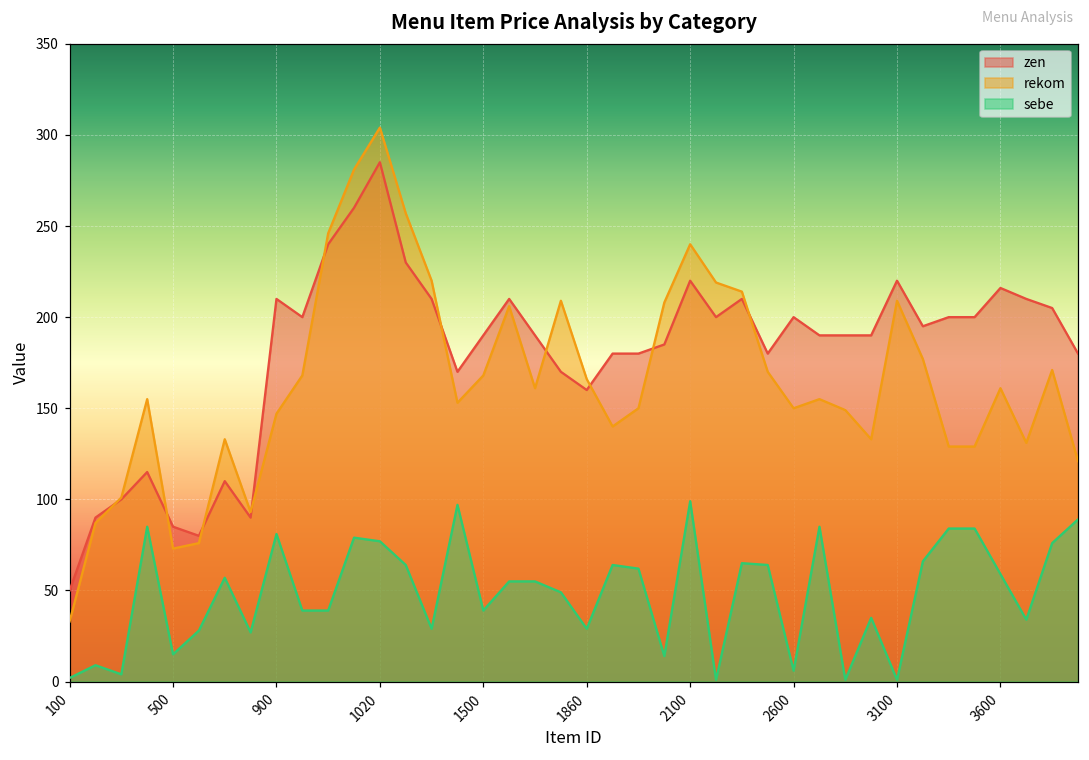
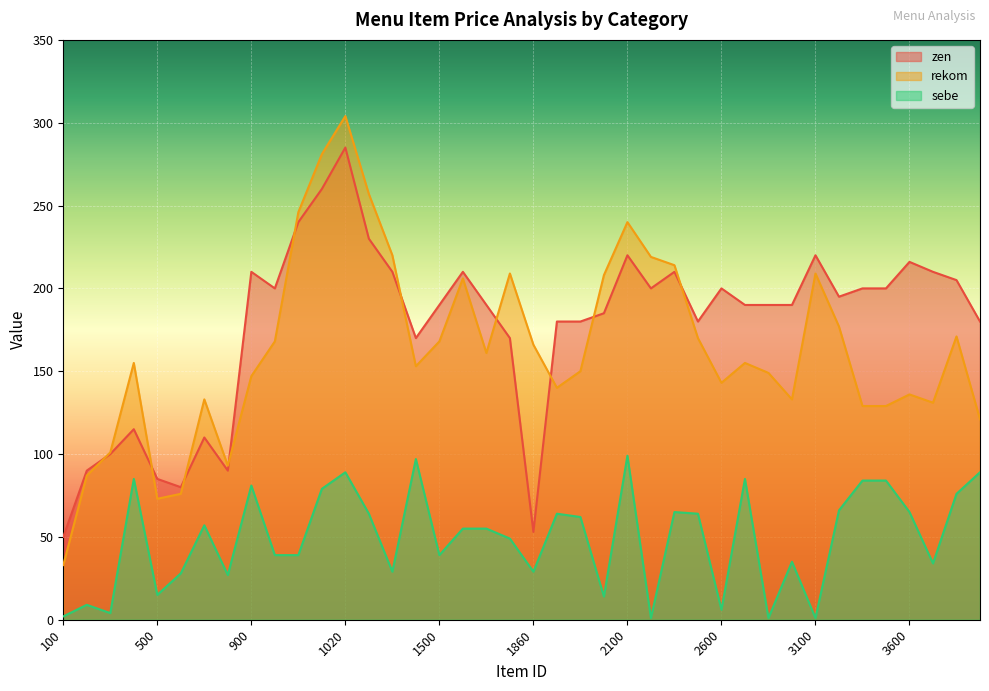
sebe, 1020: 77 -> 89
zen, 1860: 160 -> 53
rekom, 2600: 150 -> 143
rekom, 3600: 161 -> 136
sebe, 3600: 59 -> 65
